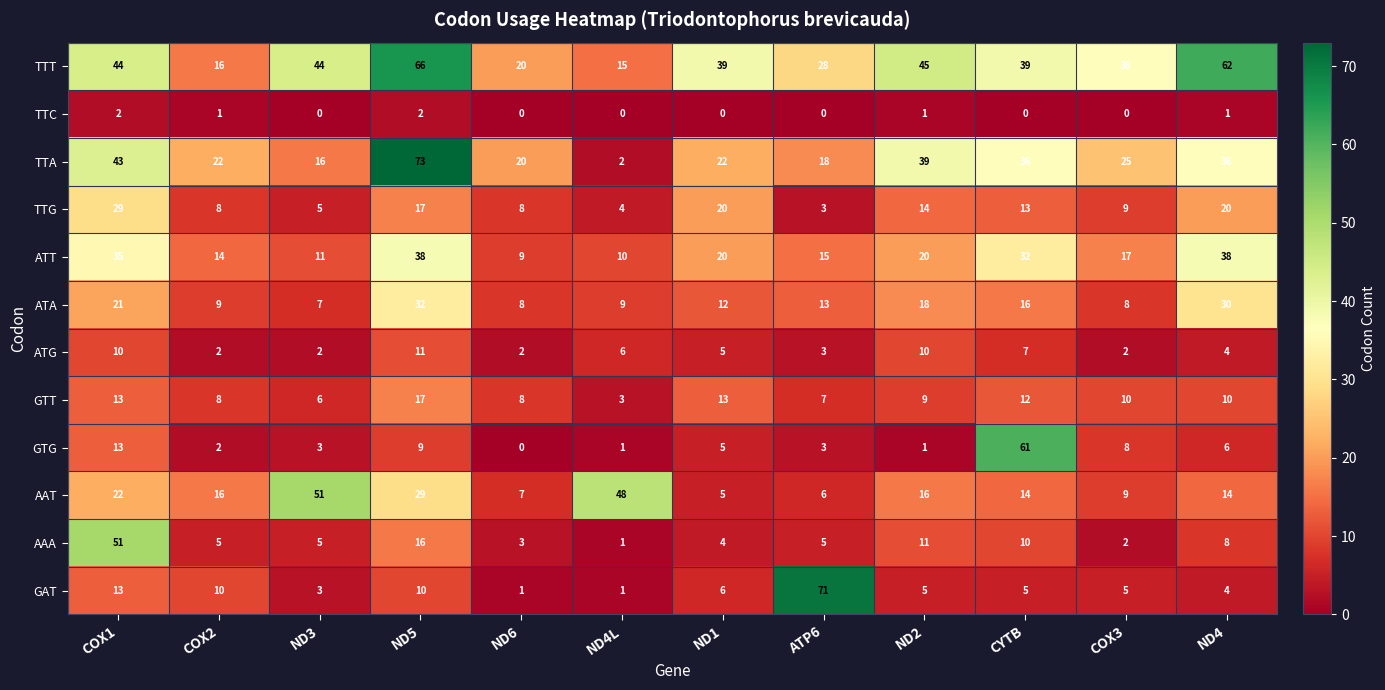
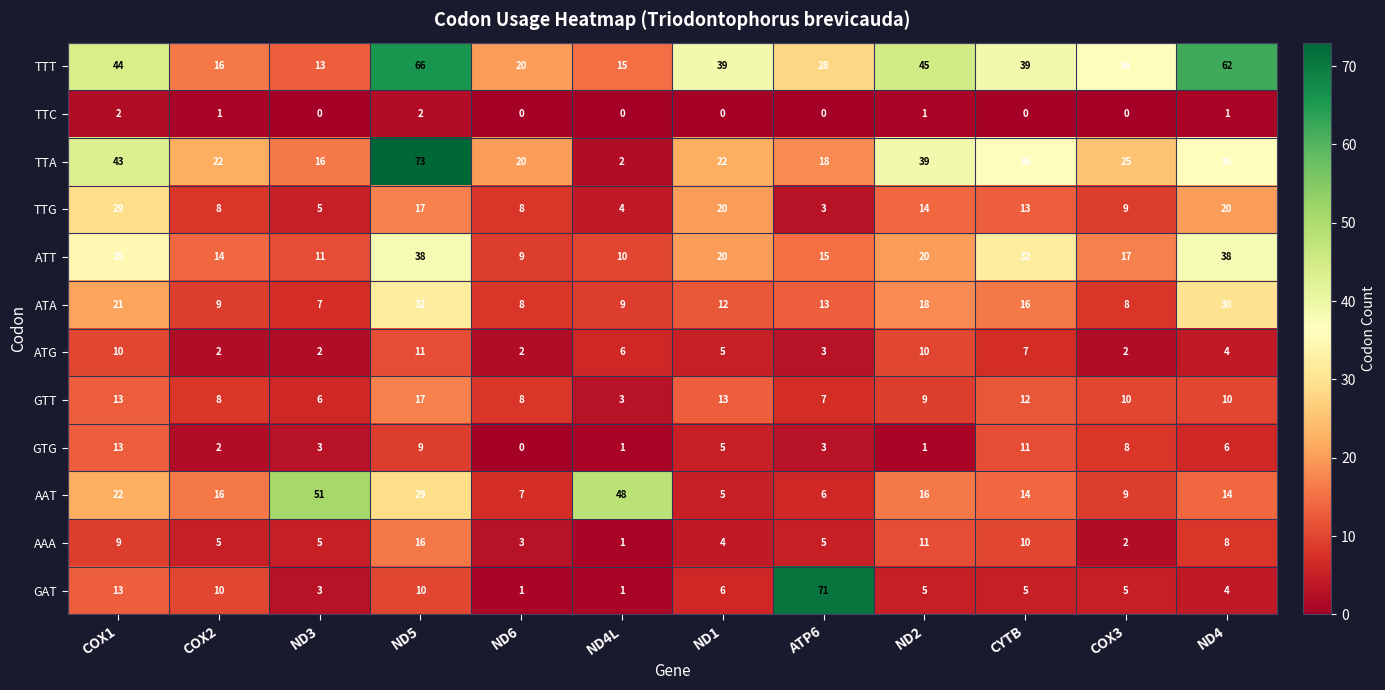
TTT, ND3: 44 -> 13
GTG, CYTB: 61 -> 11
AAA, COX1: 51 -> 9
